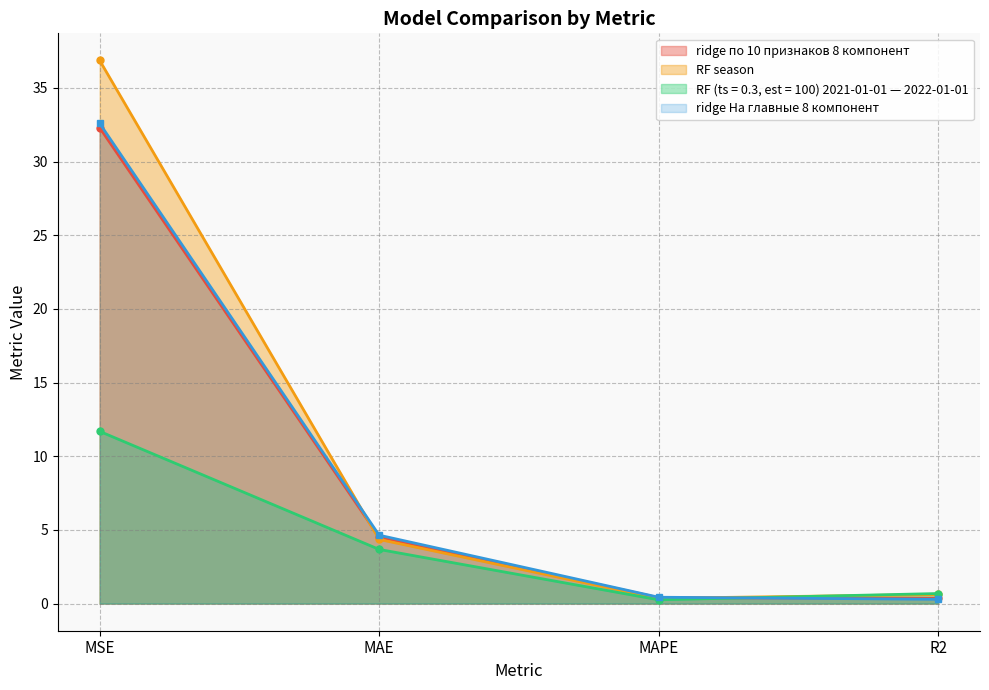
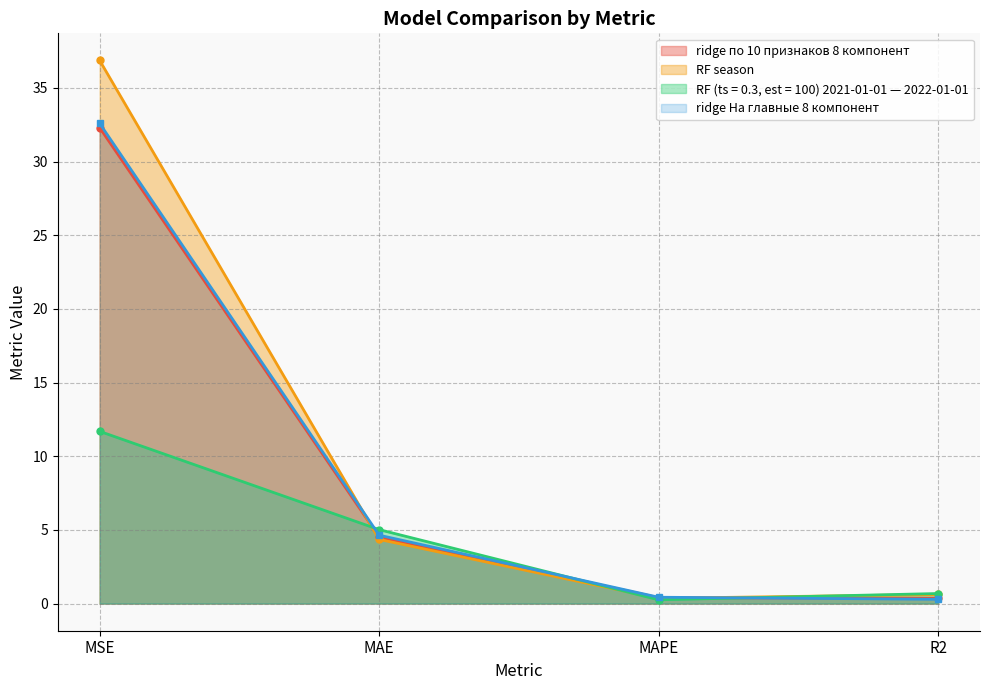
RF (ts = 0.3, est = 100) 2021-01-01 — 2022-01-01, MAE: 3.7 -> 5.0
